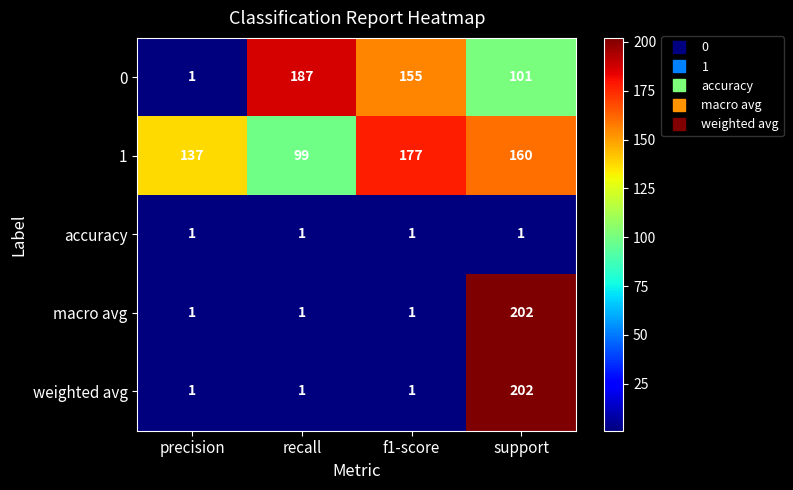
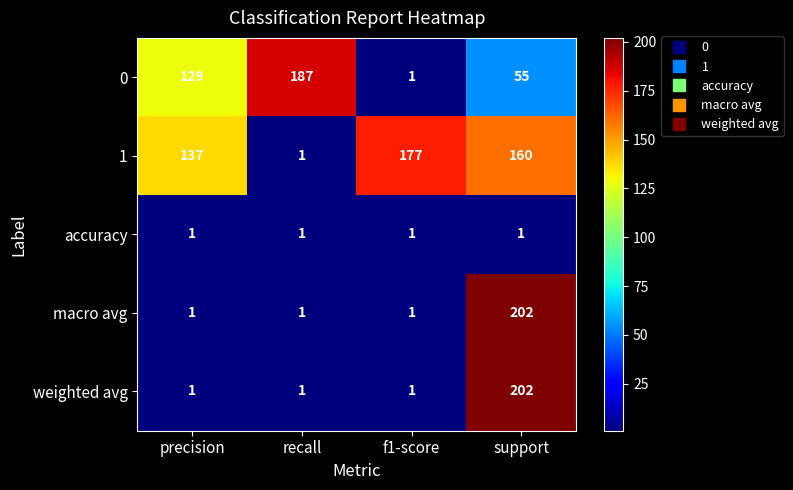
0, precision: 1 -> 129
0, f1-score: 155 -> 1
0, support: 101 -> 55
1, recall: 99 -> 1
